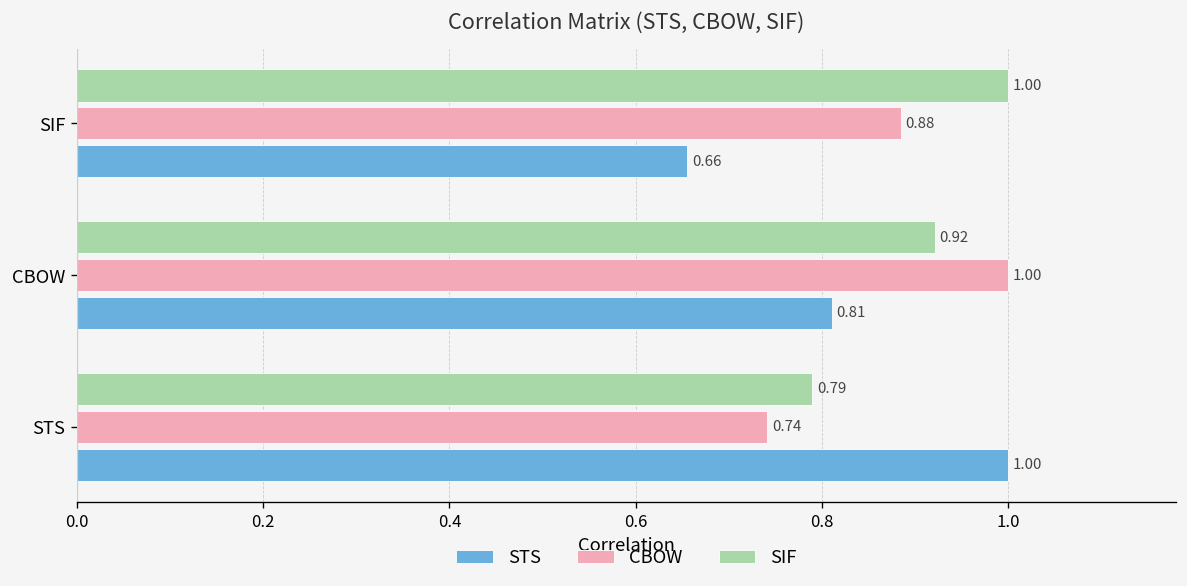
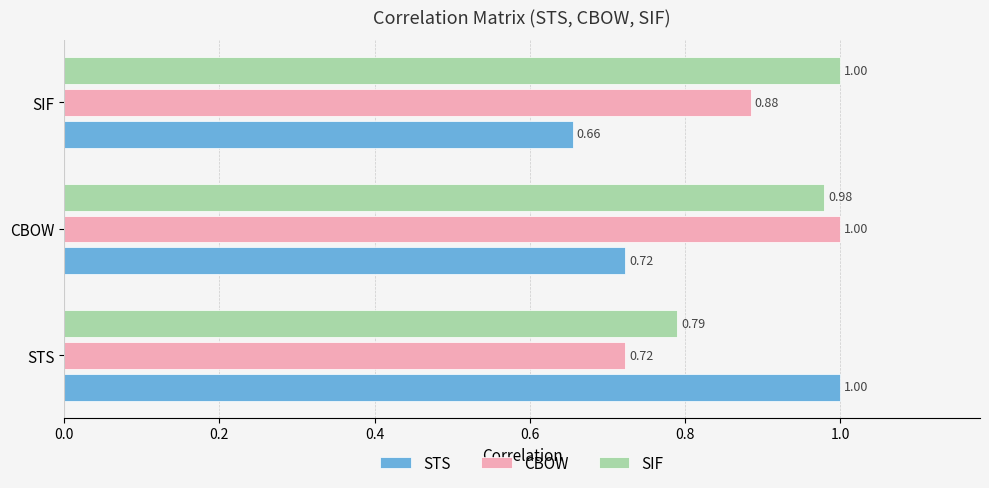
SIF, CBOW: 0.92 -> 0.98
STS, CBOW: 0.81 -> 0.72
CBOW, STS: 0.74 -> 0.72
